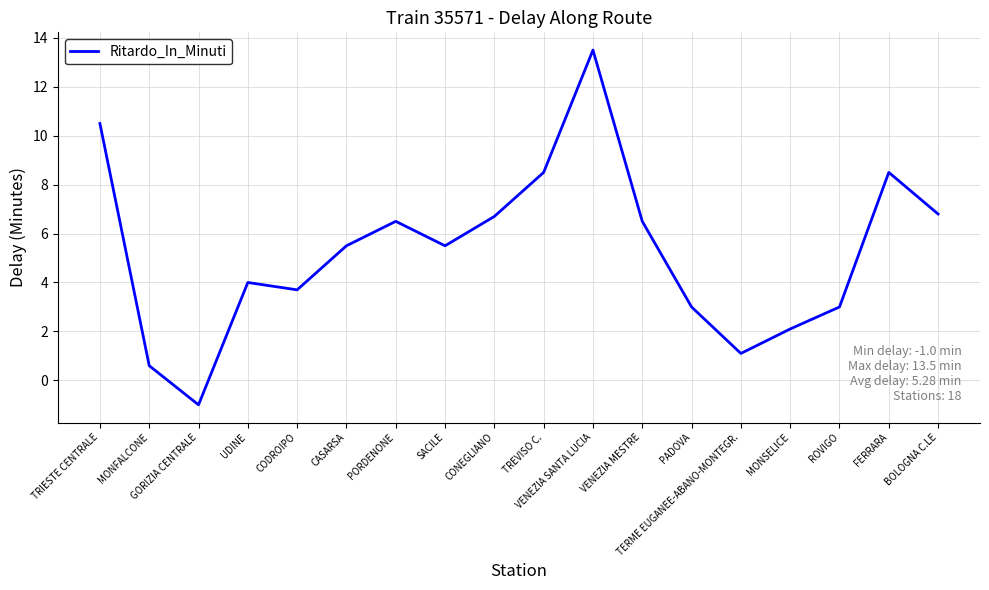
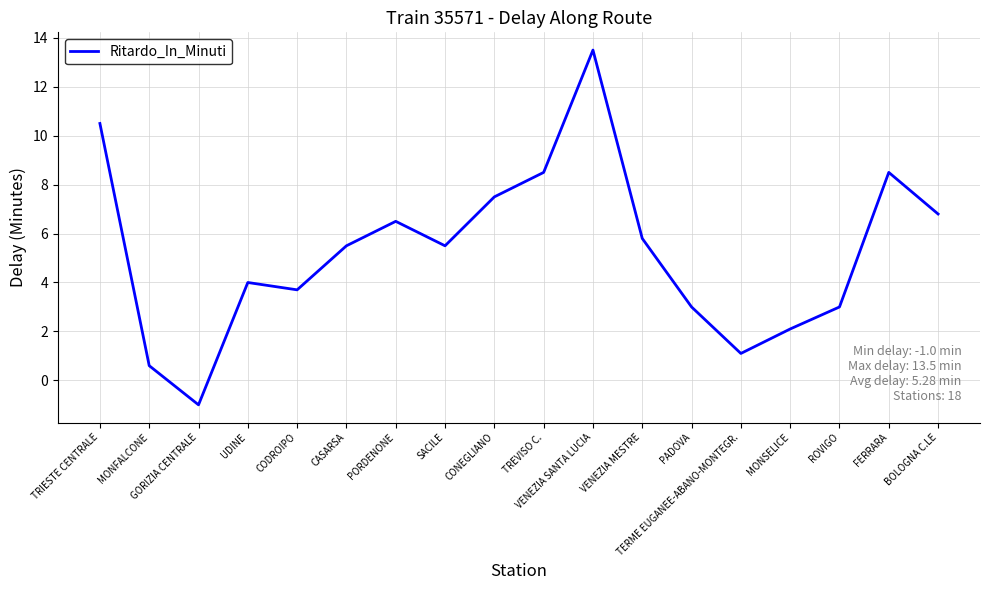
CONEGLIANO: 6.7 -> 7.5
VENEZIA MESTRE: 6.5 -> 5.8
